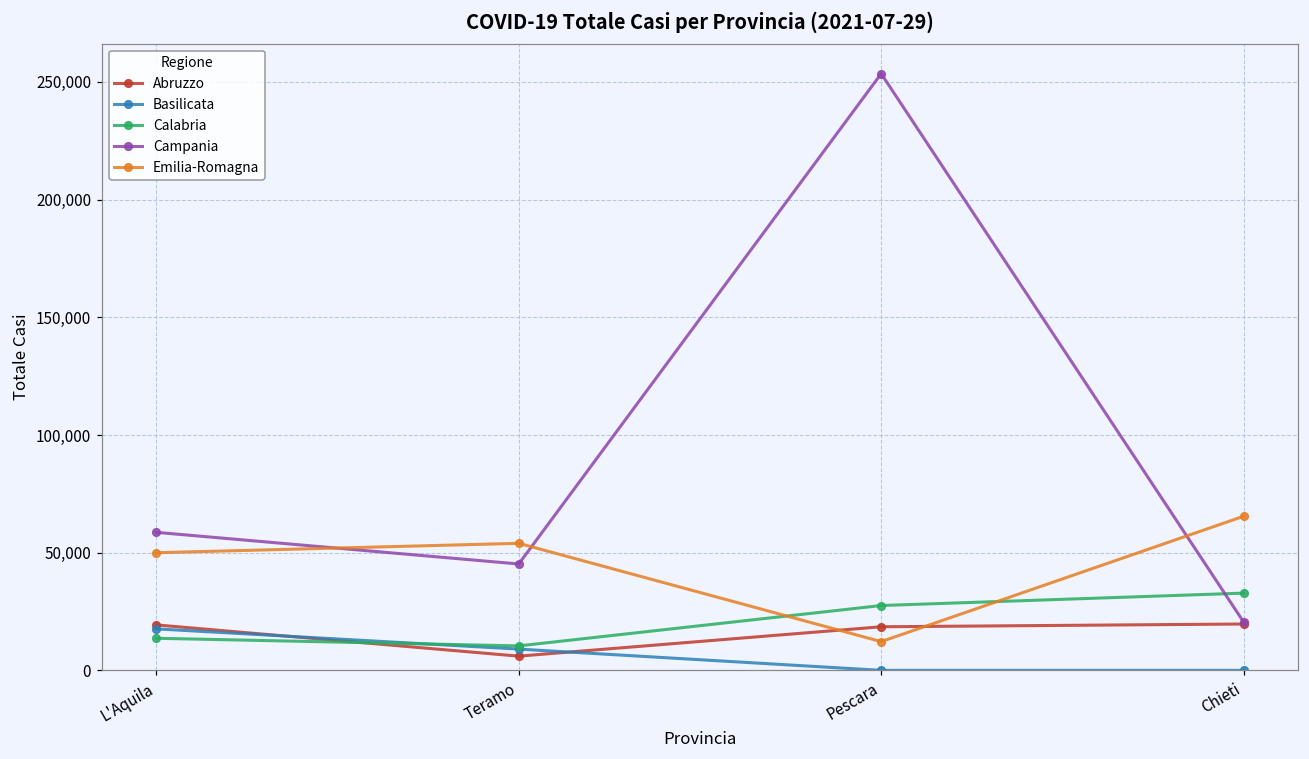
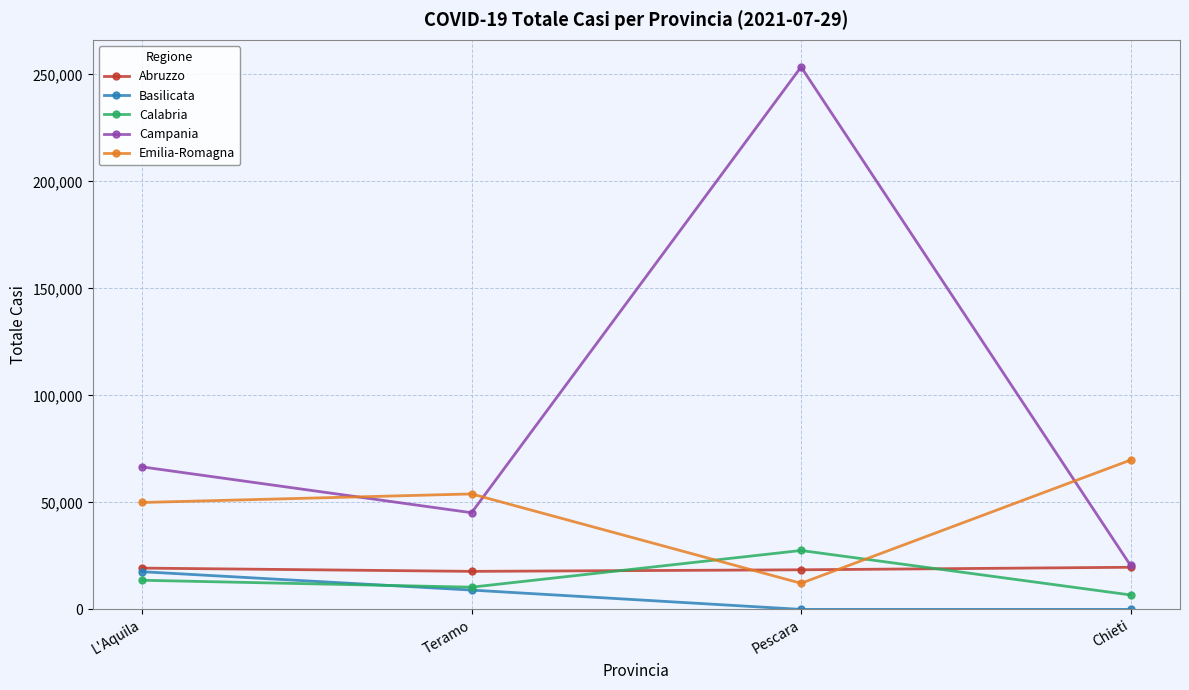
Campania, L'Aquila: 59,000 -> 67,000
Abruzzo, Teramo: 6,000 -> 18,000
Calabria, Chieti: 33,000 -> 7,000
Emilia-Romagna, Chieti: 65,000 -> 70,000
